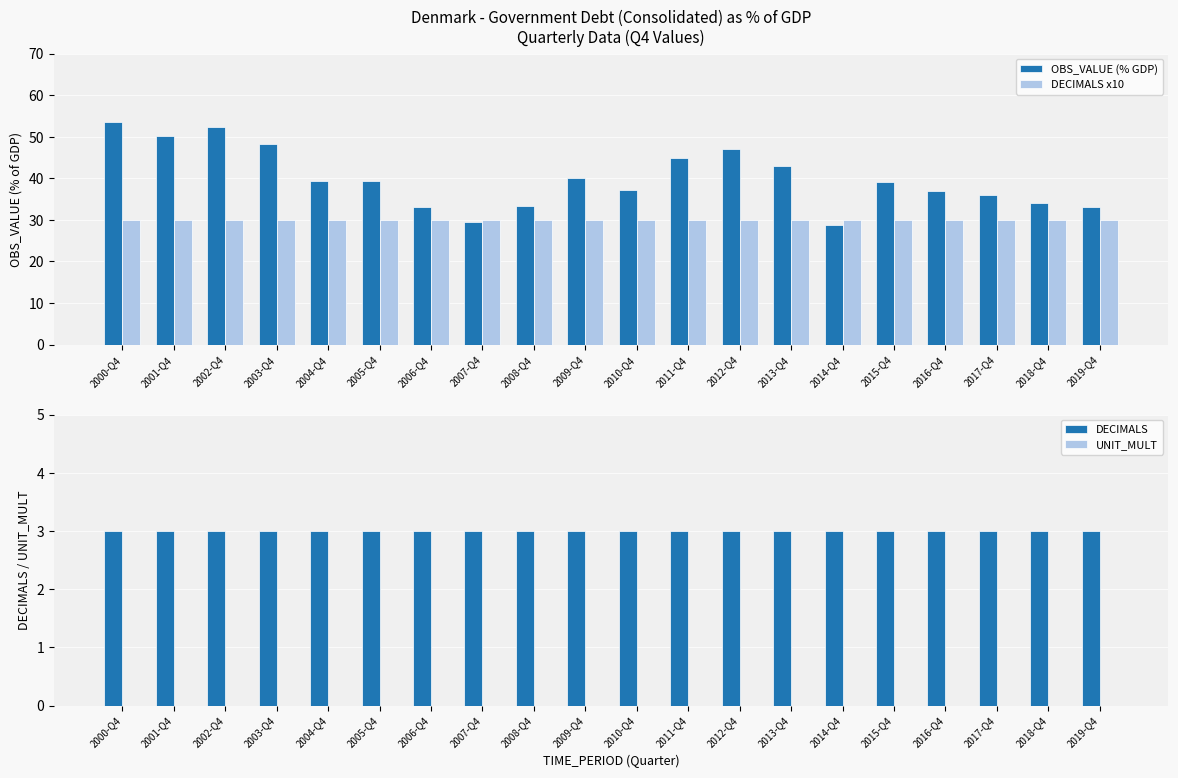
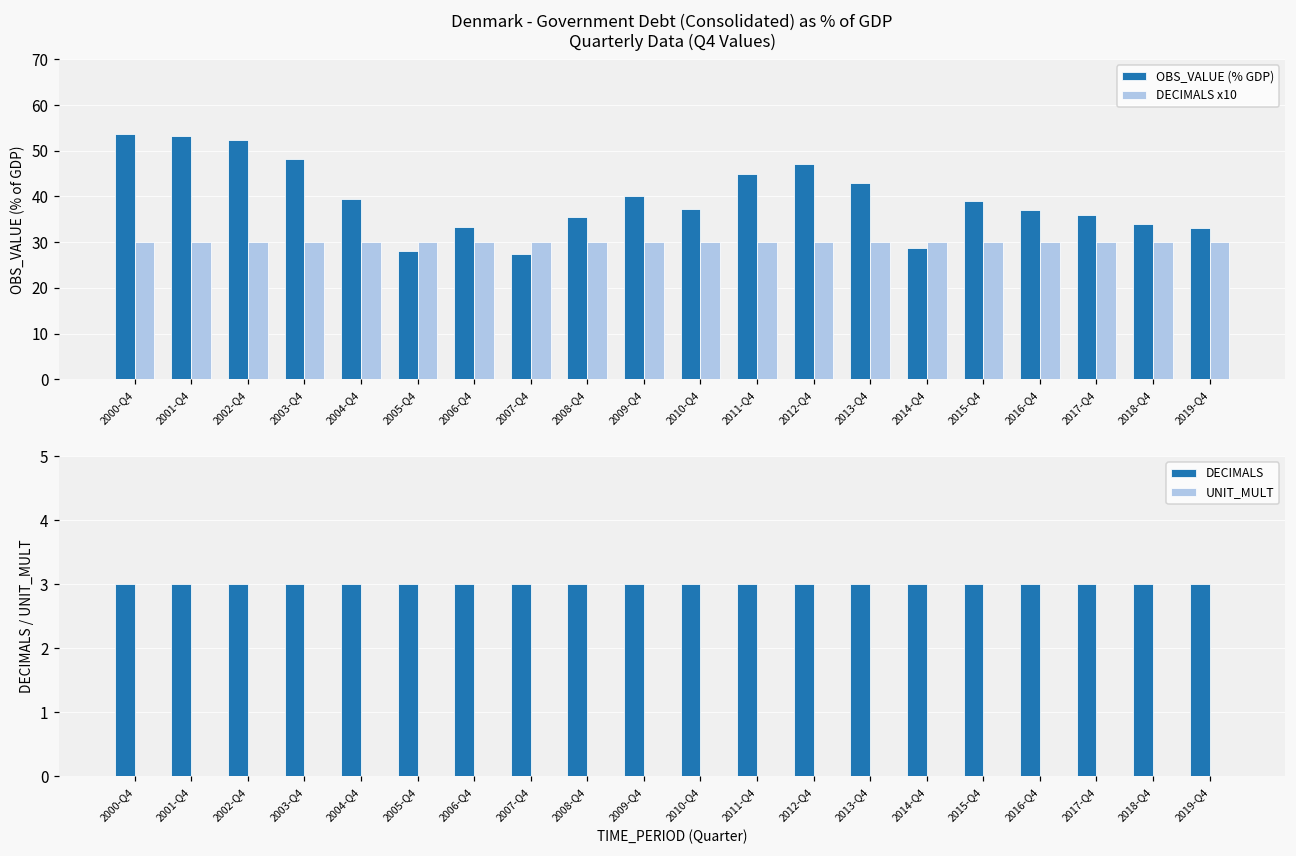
Denmark - Government Debt (Consolidated) as % of GDP Quarterly Data (Q4 Values), OBS_VALUE (% GDP), 2001-Q4: 50 -> 53
Denmark - Government Debt (Consolidated) as % of GDP Quarterly Data (Q4 Values), OBS_VALUE (% GDP), 2005-Q4: 39 -> 28
Denmark - Government Debt (Consolidated) as % of GDP Quarterly Data (Q4 Values), OBS_VALUE (% GDP), 2007-Q4: 29 -> 27
Denmark - Government Debt (Consolidated) as % of GDP Quarterly Data (Q4 Values), OBS_VALUE (% GDP), 2008-Q4: 33 -> 36
